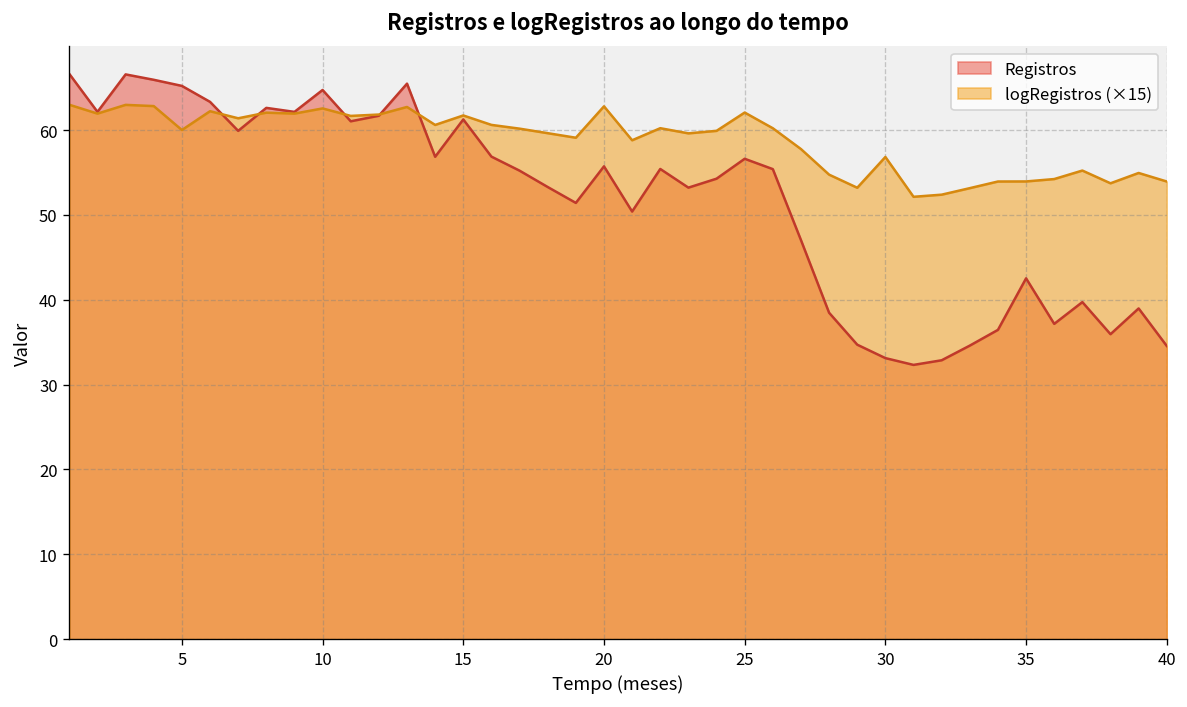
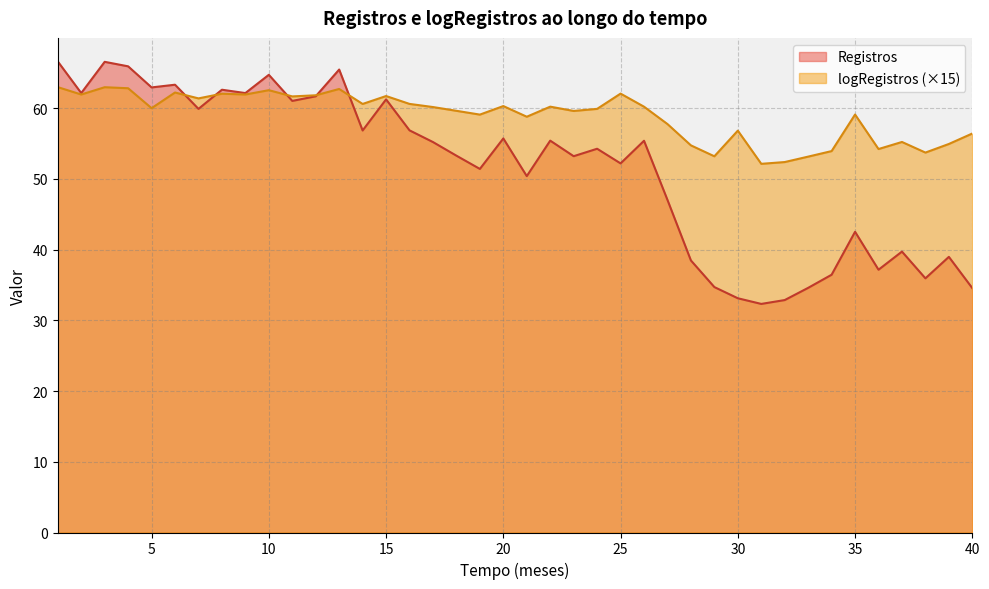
Registros, 5: 65 -> 63
logRegistros (×15), 20: 63 -> 60
Registros, 25: 57 -> 52
logRegistros (×15), 35: 54 -> 59
logRegistros (×15), 40: 54 -> 56
